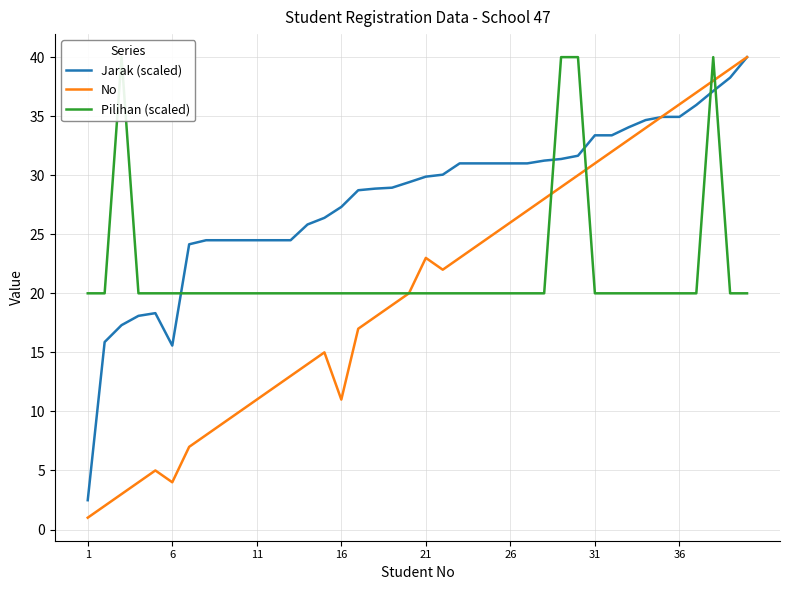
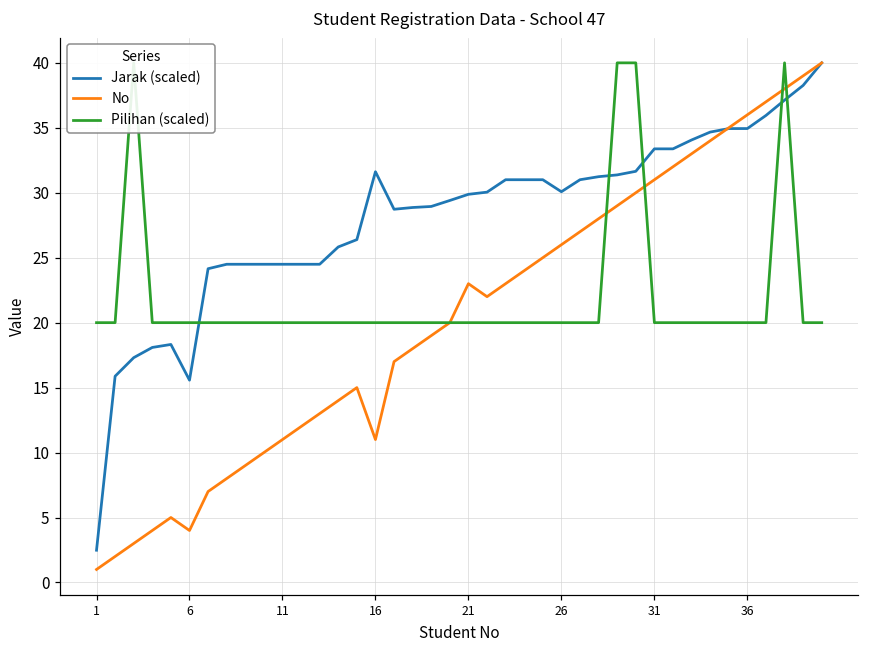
Jarak (scaled), 16: 27.3 -> 31.6
Jarak (scaled), 26: 31.0 -> 30.1
